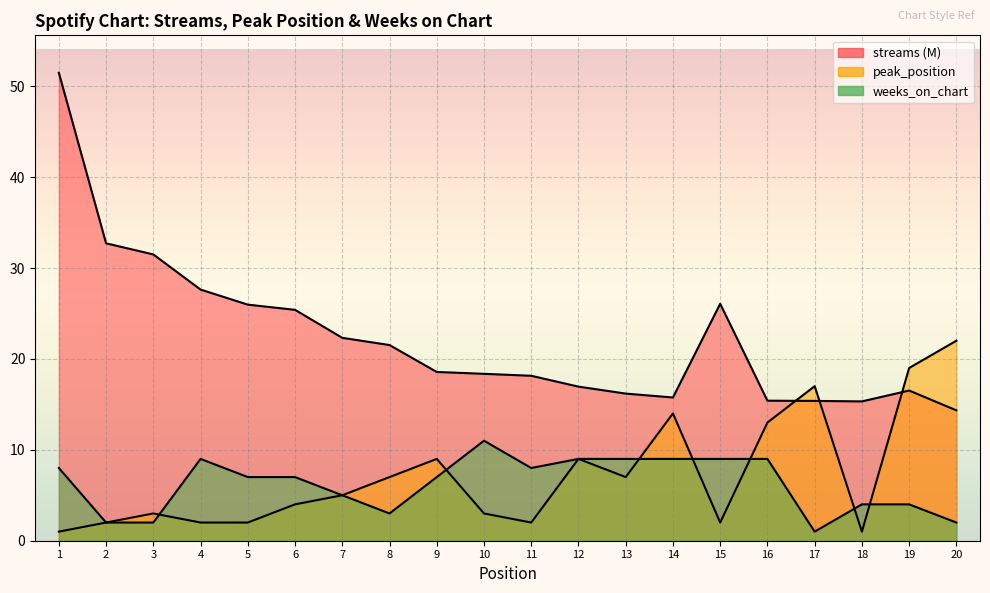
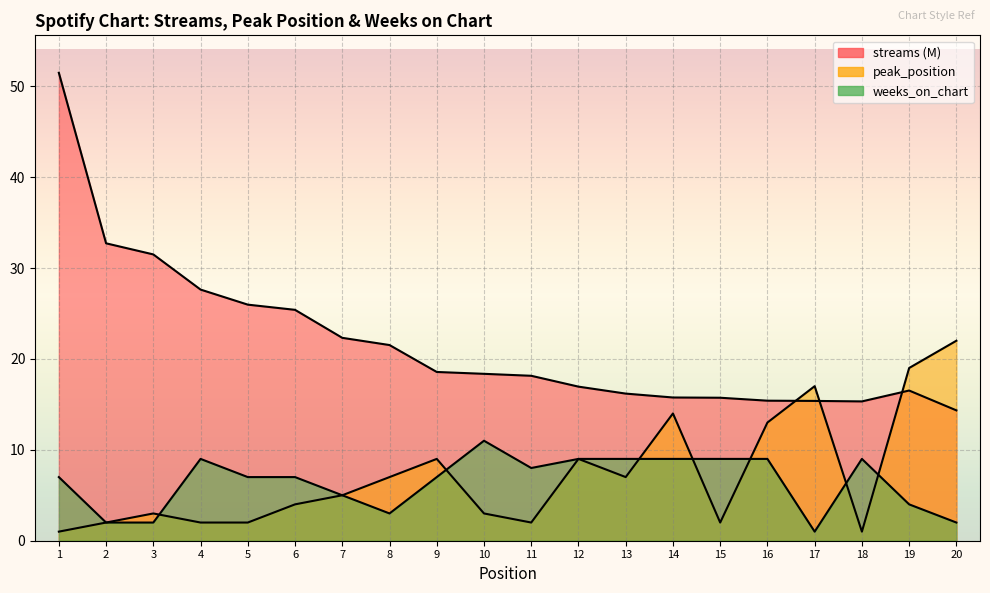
weeks_on_chart, 1: 8 -> 7
streams (M), 15: 26 -> 16
weeks_on_chart, 18: 4 -> 9
